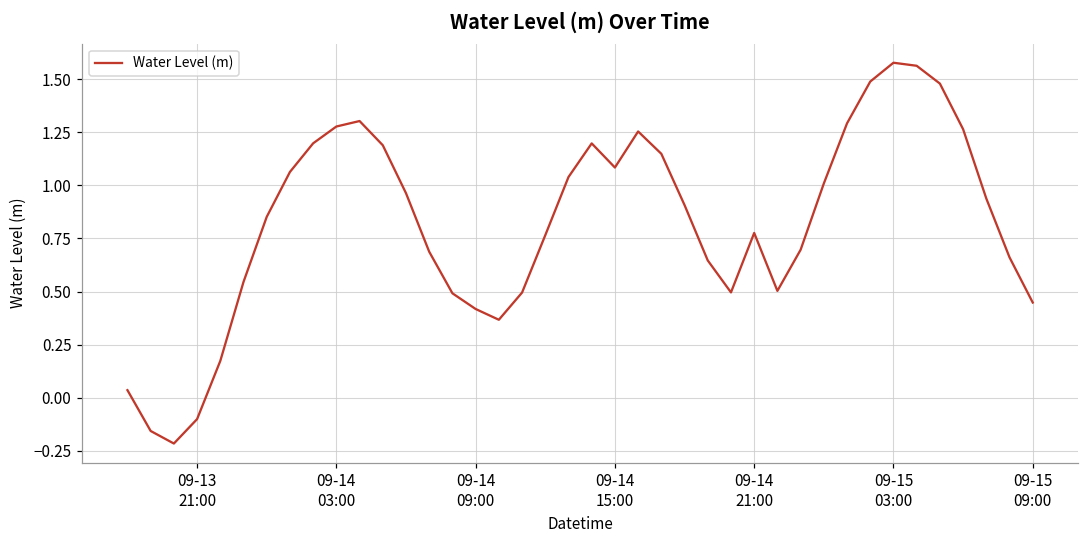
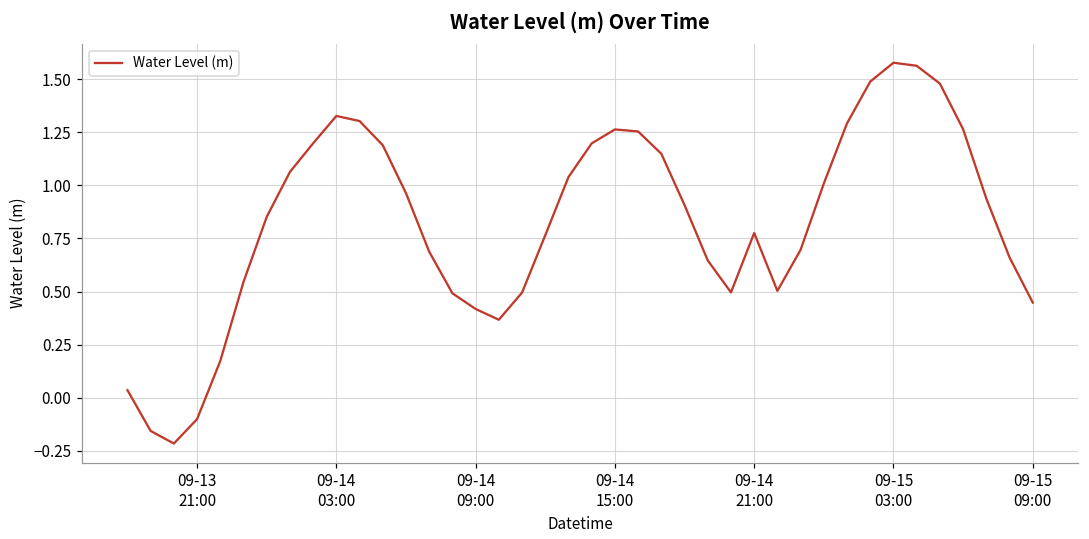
09-14 03:00: 1.28 -> 1.33
09-14 15:00: 1.08 -> 1.26
